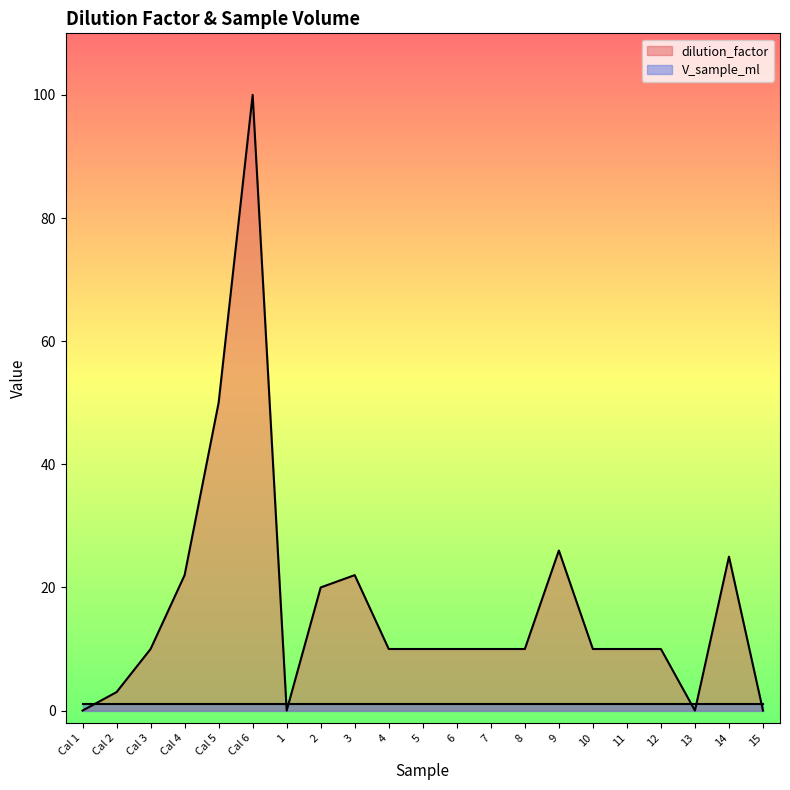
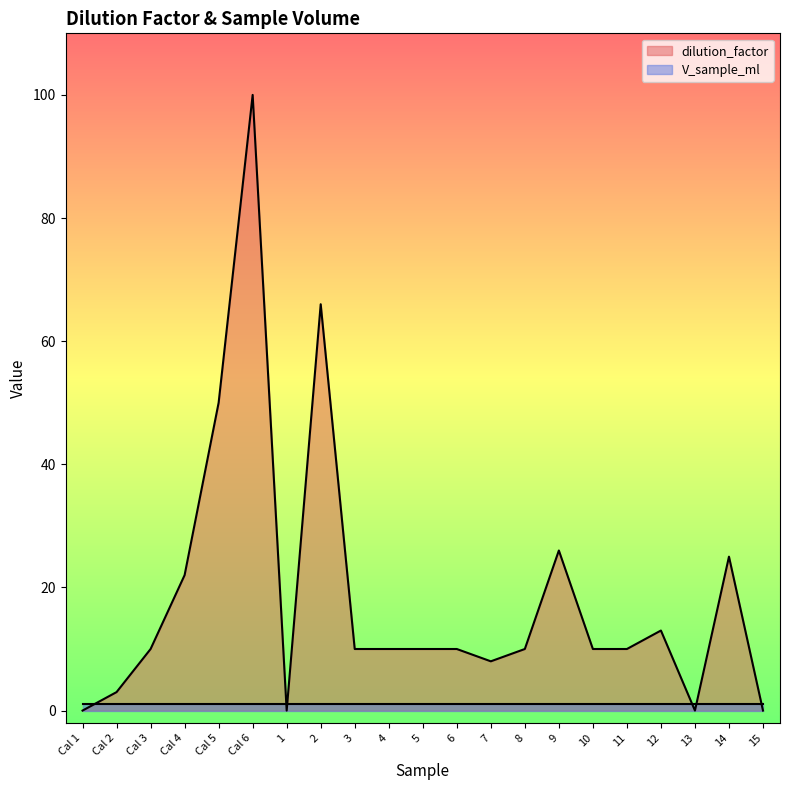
dilution_factor, 2: 20 -> 66
dilution_factor, 3: 22 -> 10
dilution_factor, 7: 10 -> 8
dilution_factor, 12: 10 -> 13
